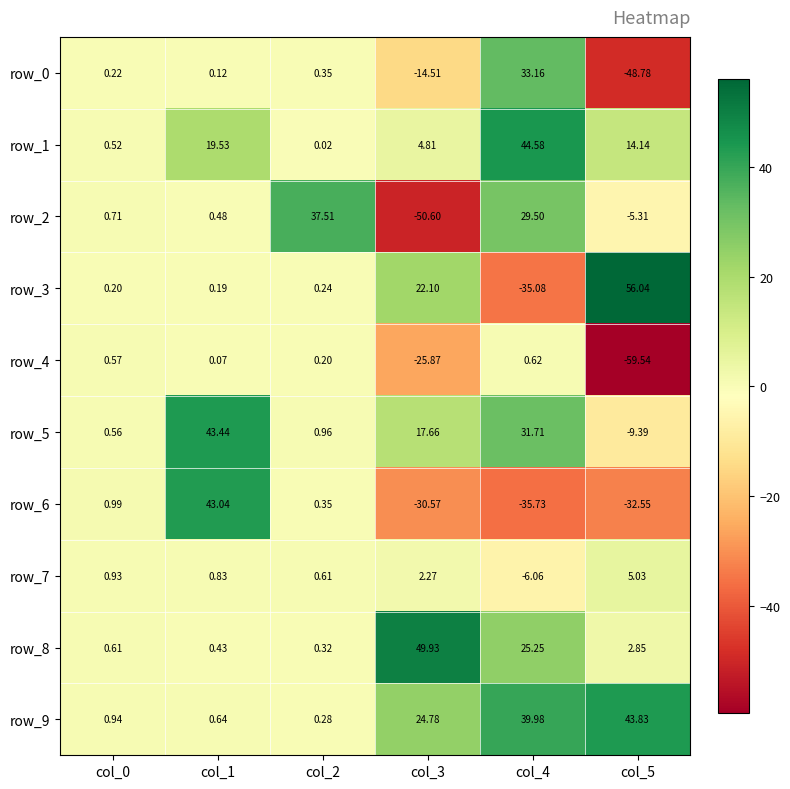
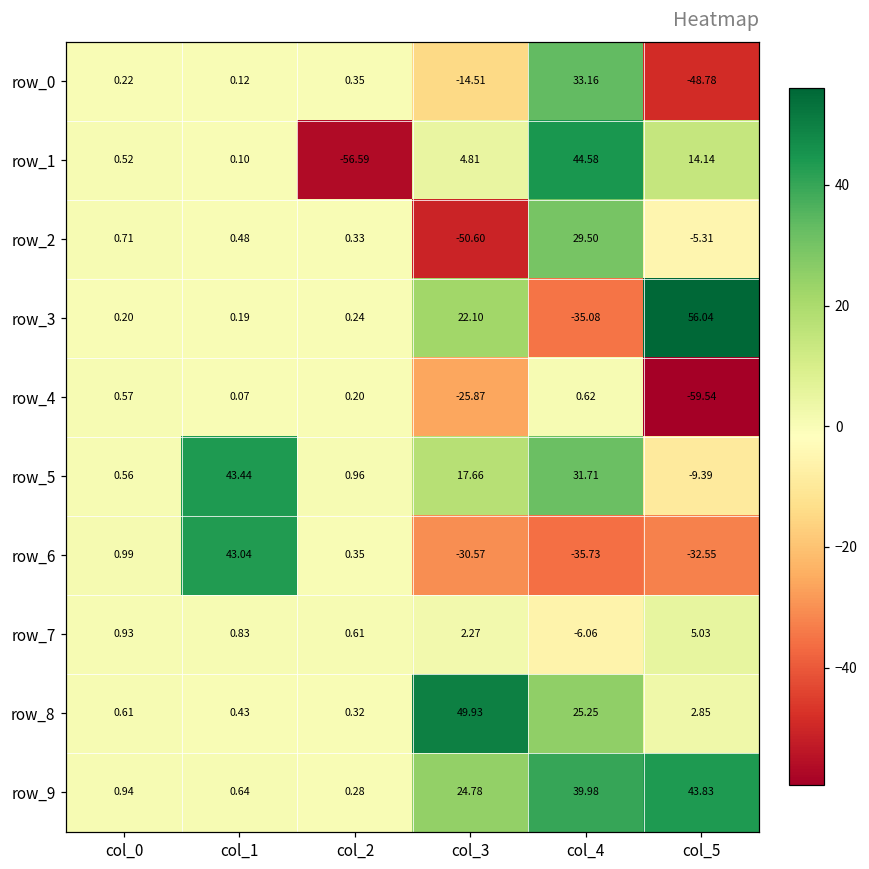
row_1, col_1: 19.53 -> 0.10
row_1, col_2: 0.02 -> -56.59
row_2, col_2: 37.51 -> 0.33
